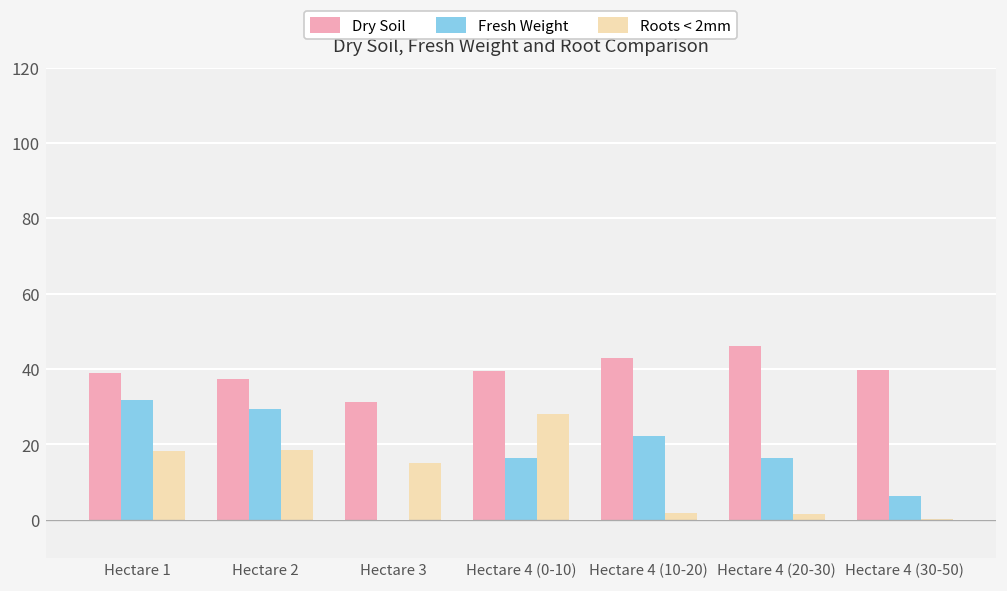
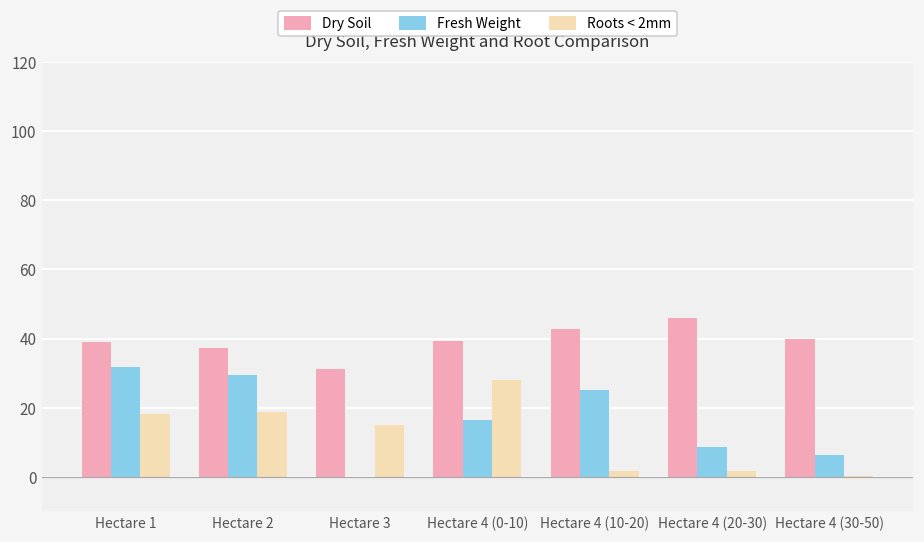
Fresh Weight, Hectare 4 (10-20): 22 -> 25
Fresh Weight, Hectare 4 (20-30): 16 -> 9
